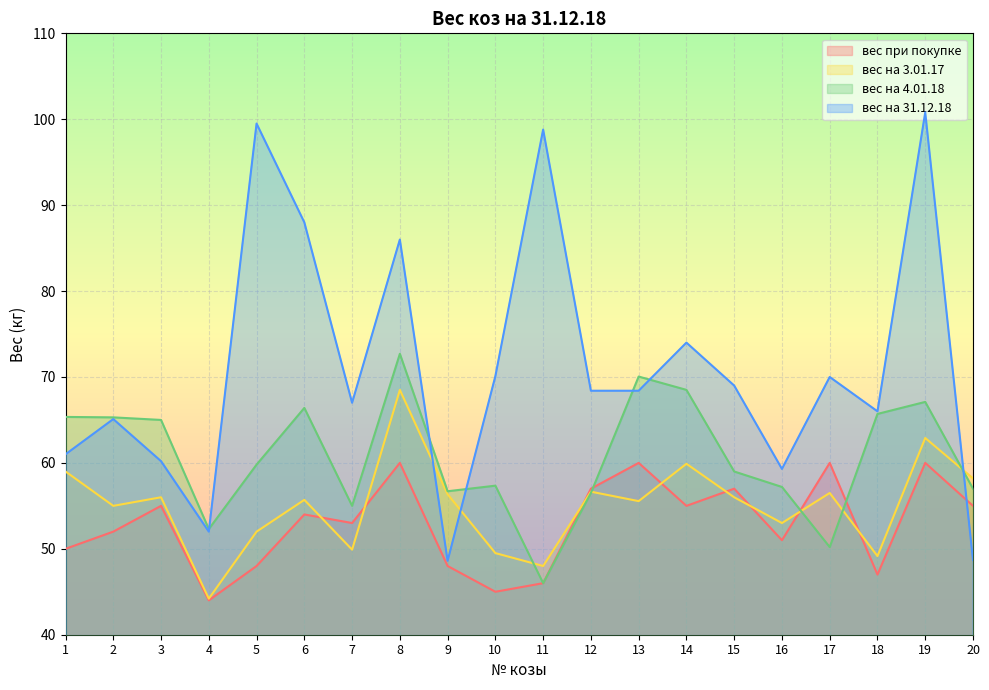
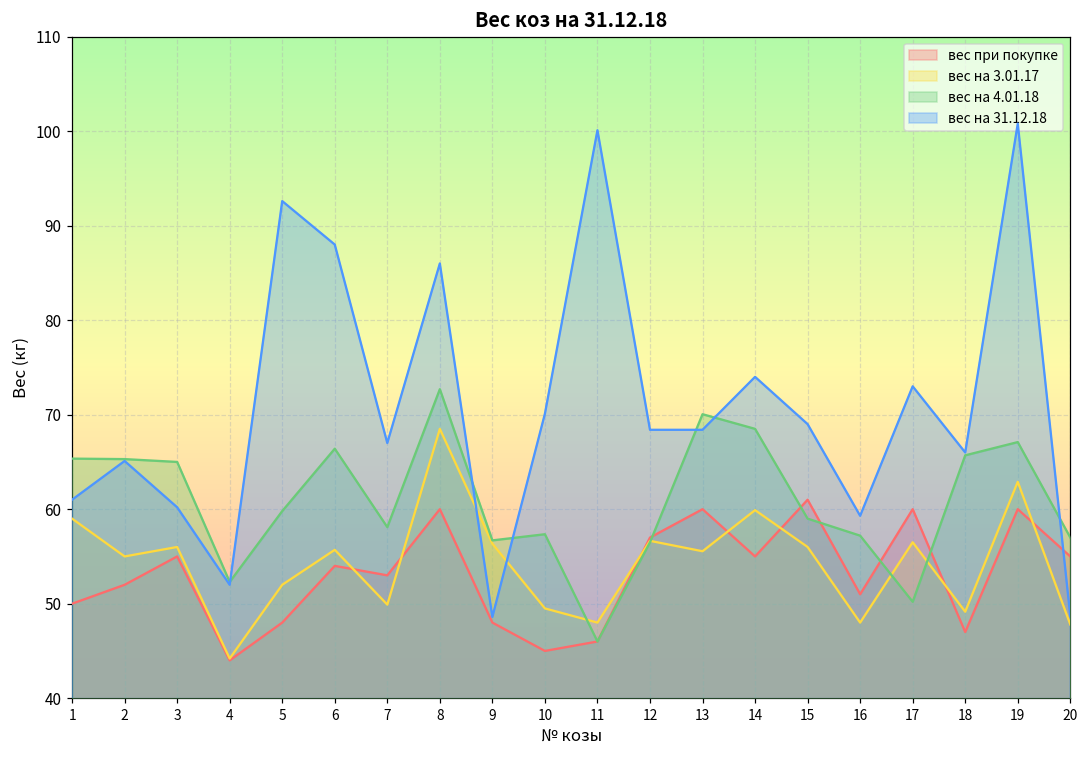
вес на 31.12.18, 5: 100 -> 93
вес на 4.01.18, 7: 55 -> 58
вес на 31.12.18, 11: 99 -> 100
вес при покупке, 15: 57 -> 61
вес на 3.01.17, 16: 53 -> 48
вес на 31.12.18, 17: 70 -> 73
вес на 3.01.17, 20: 58 -> 48
